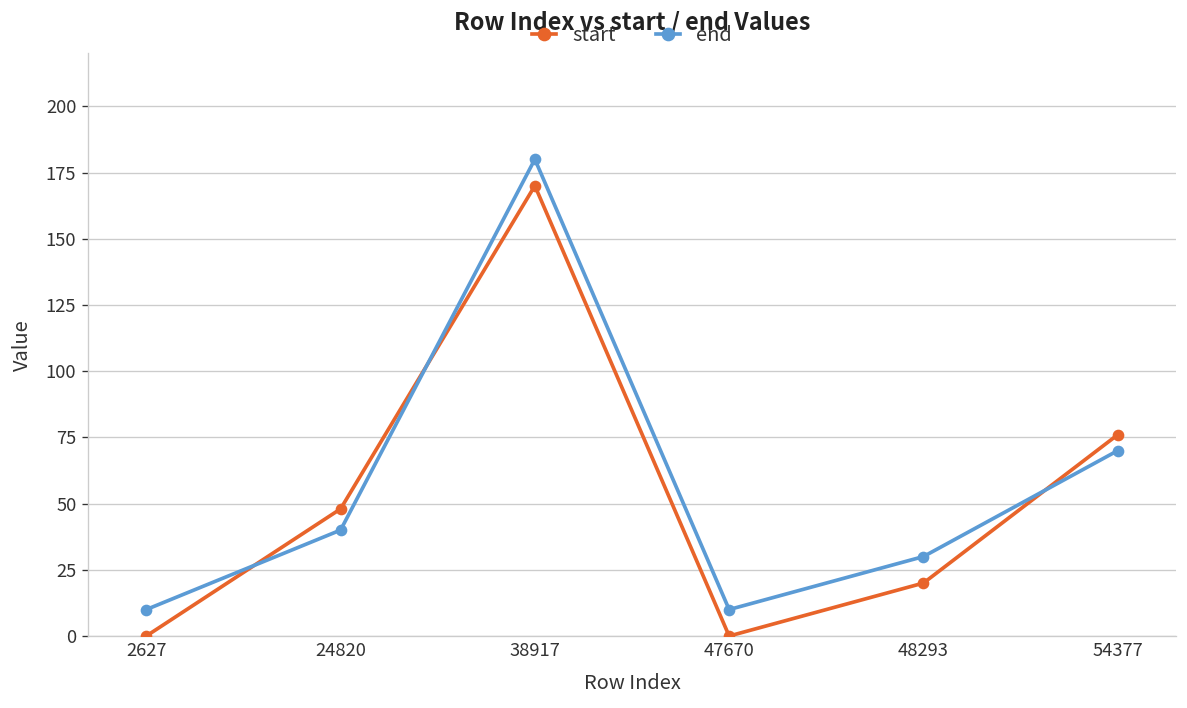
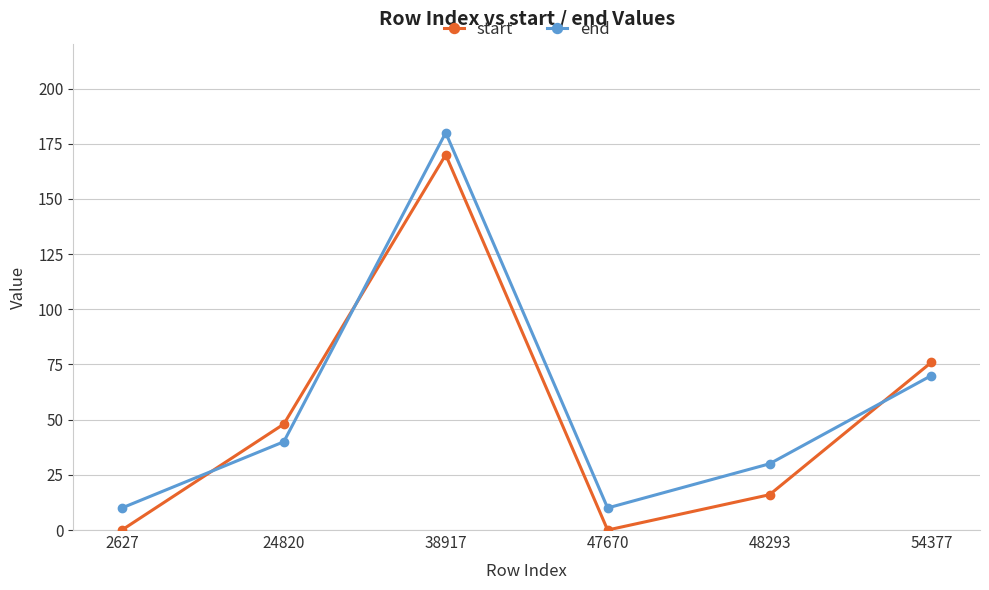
start, 48293: 20 -> 16
